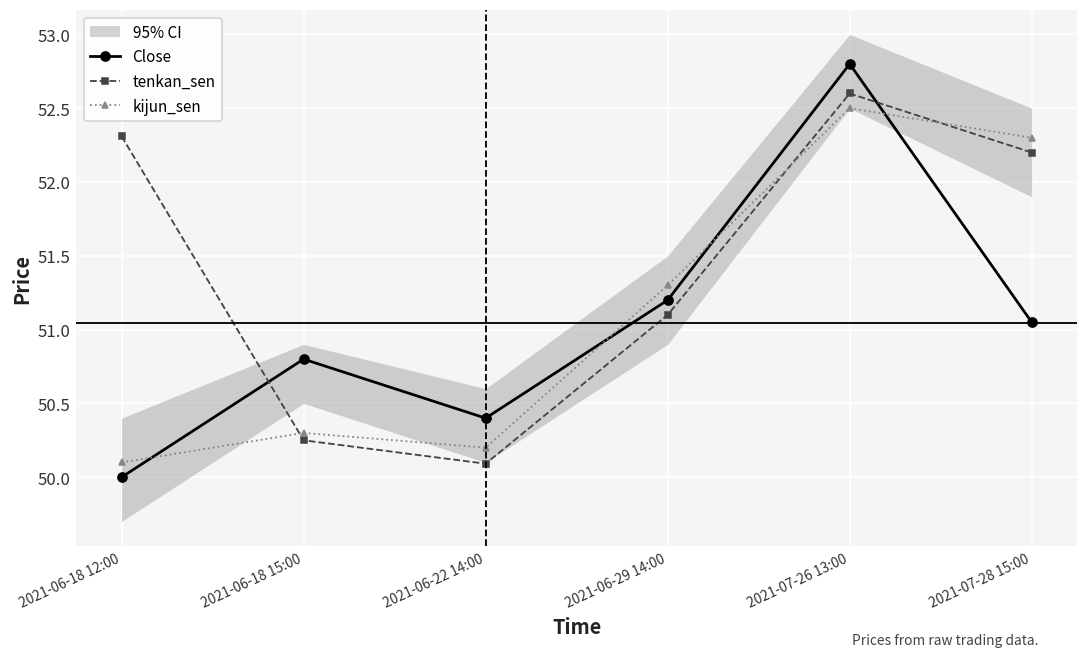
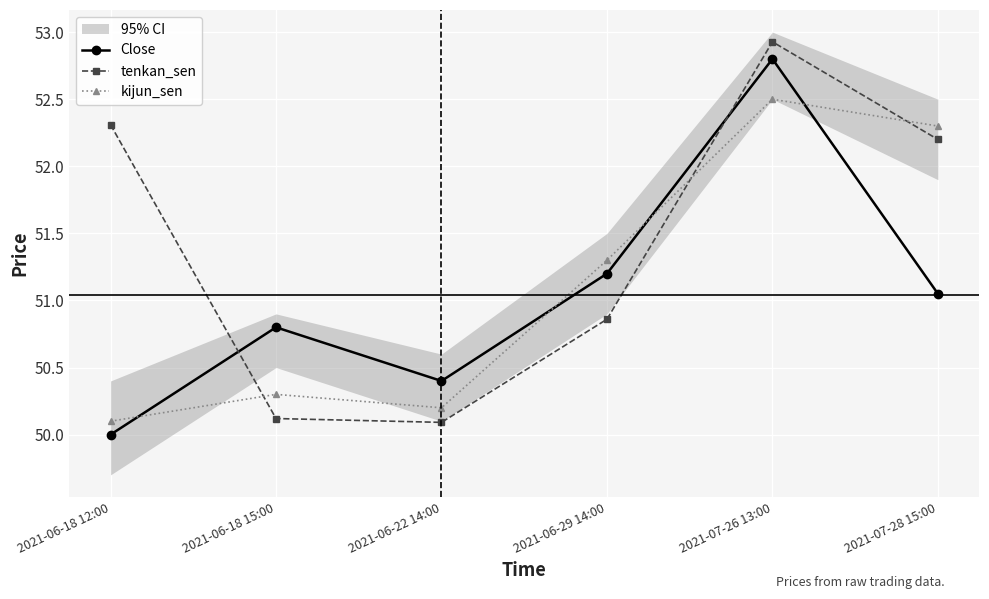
tenkan_sen, 2021-06-18 15:00: 50.25 -> 50.12
tenkan_sen, 2021-06-29 14:00: 51.10 -> 50.86
tenkan_sen, 2021-07-26 13:00: 52.60 -> 52.93
